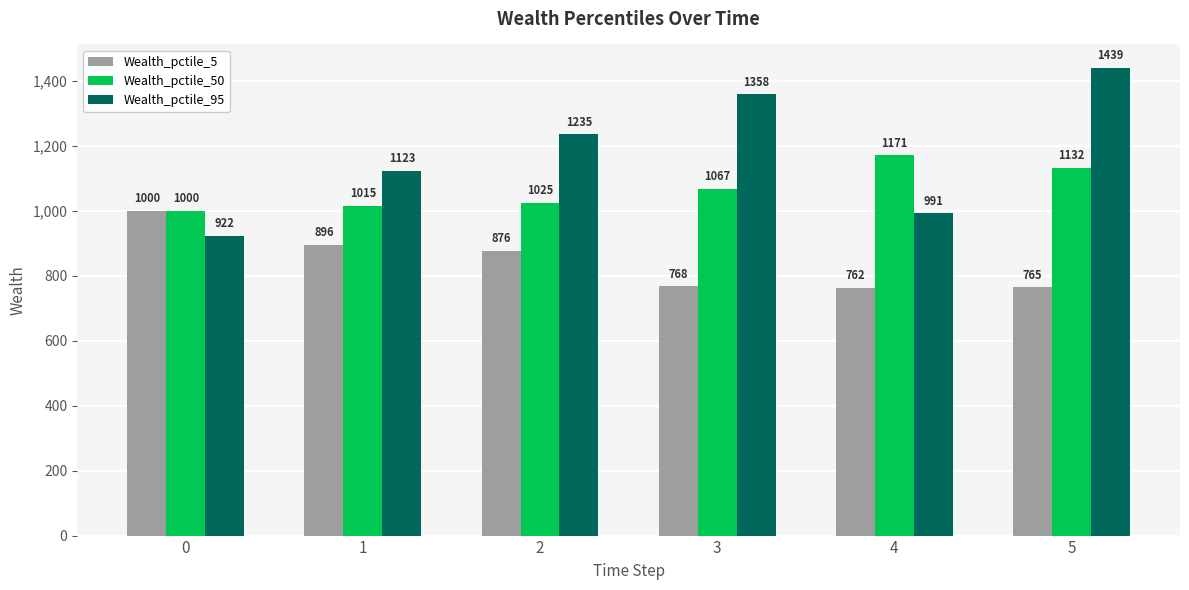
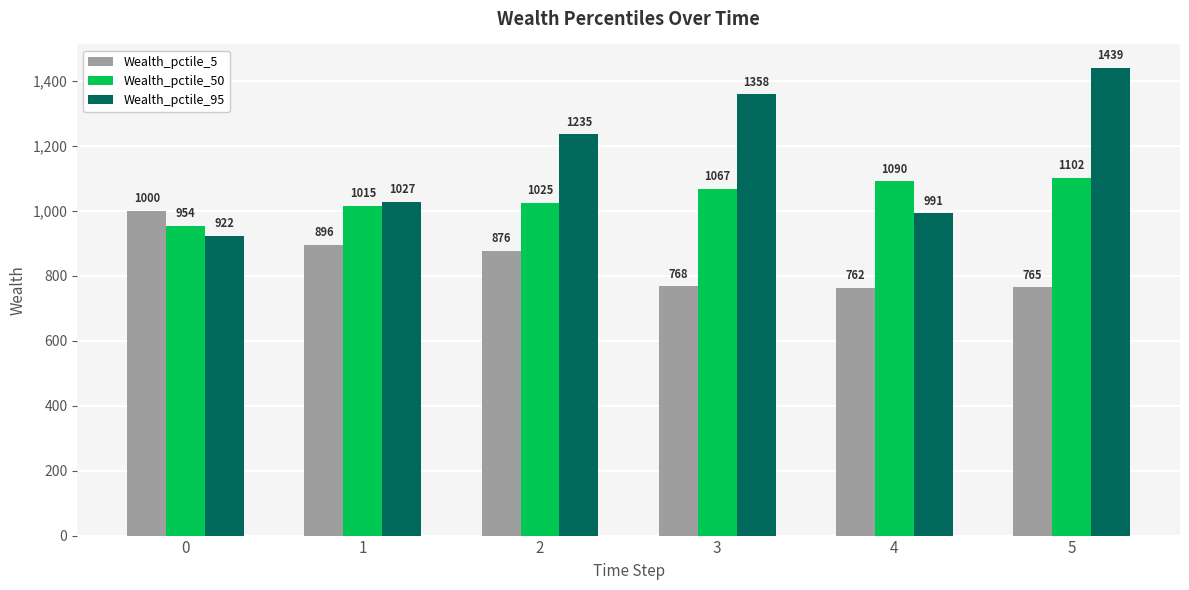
Wealth_pctile_50, 0: 1000 -> 954
Wealth_pctile_95, 1: 1123 -> 1027
Wealth_pctile_50, 4: 1171 -> 1090
Wealth_pctile_50, 5: 1132 -> 1102
